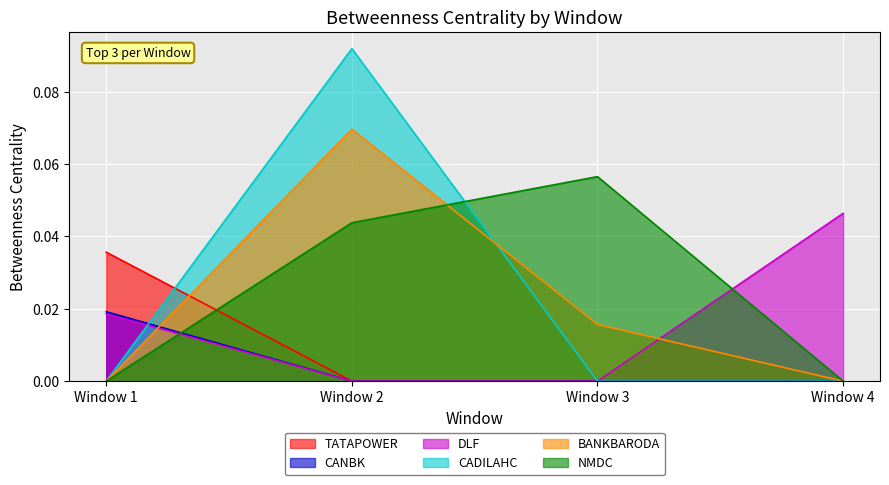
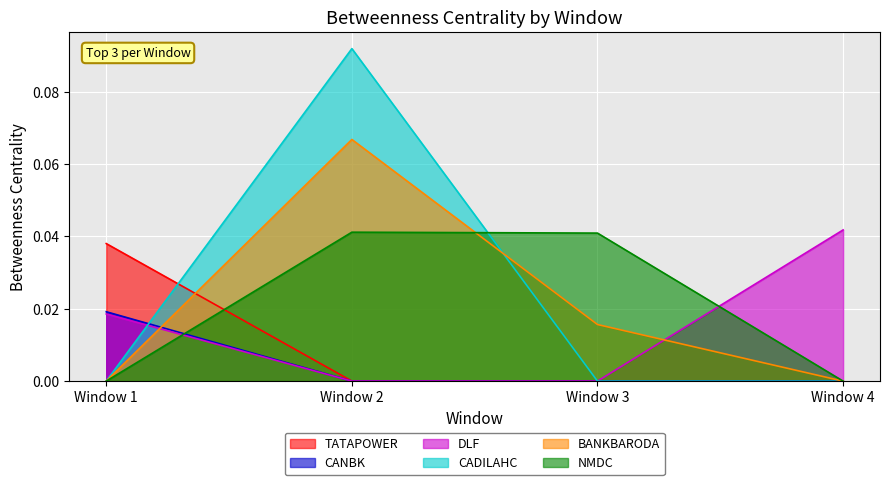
TATAPOWER, Window 1: 0.036 -> 0.038
BANKBARODA, Window 2: 0.070 -> 0.067
NMDC, Window 2: 0.044 -> 0.041
NMDC, Window 3: 0.057 -> 0.041
DLF, Window 4: 0.046 -> 0.042
